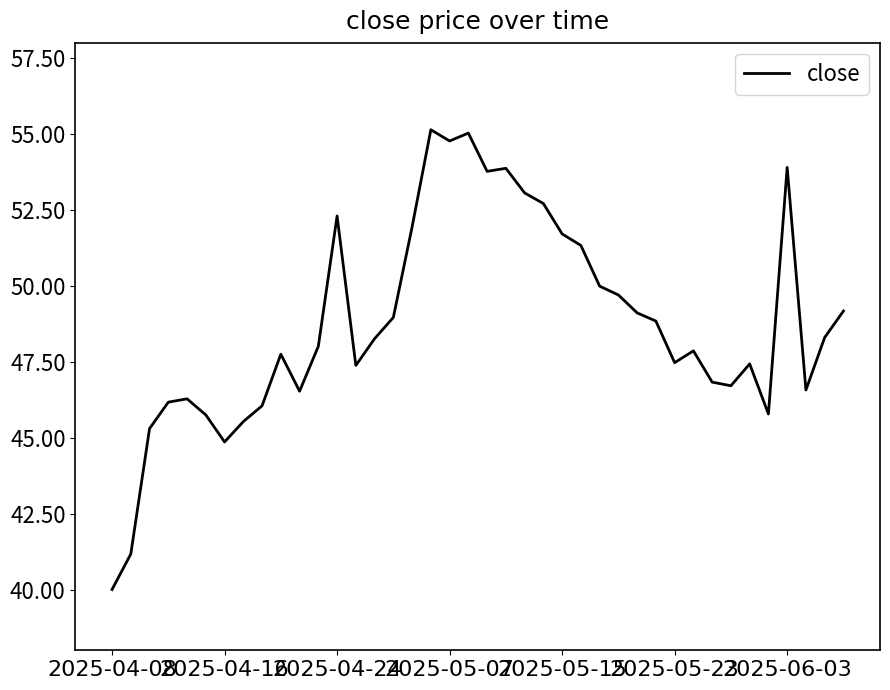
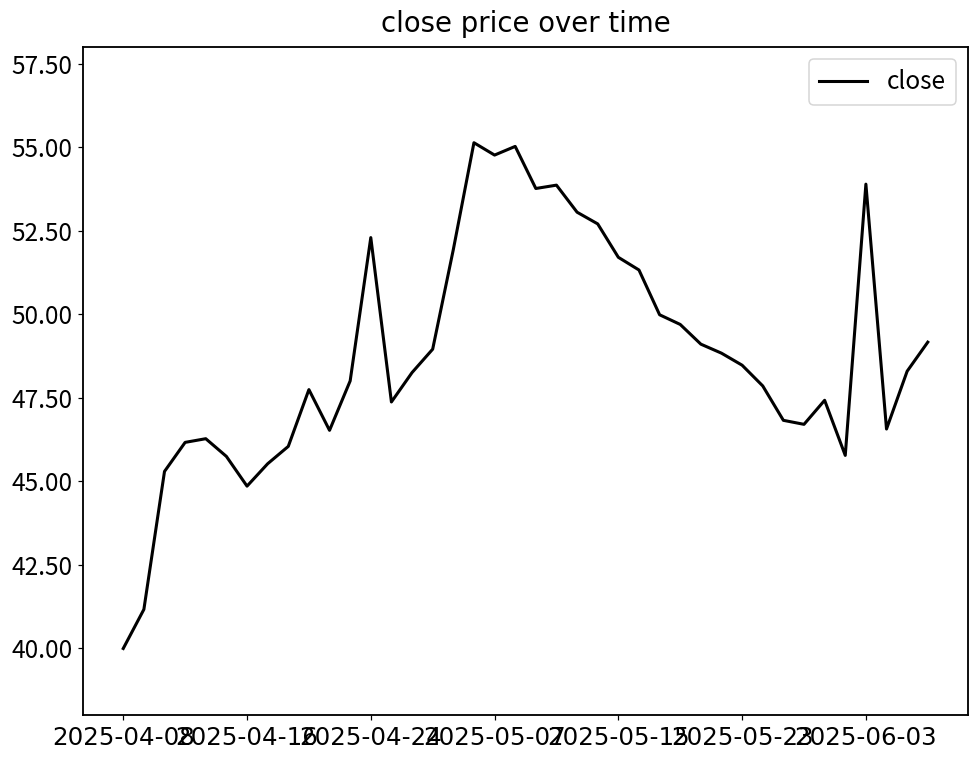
2025-05-23: 47.5 -> 48.5
